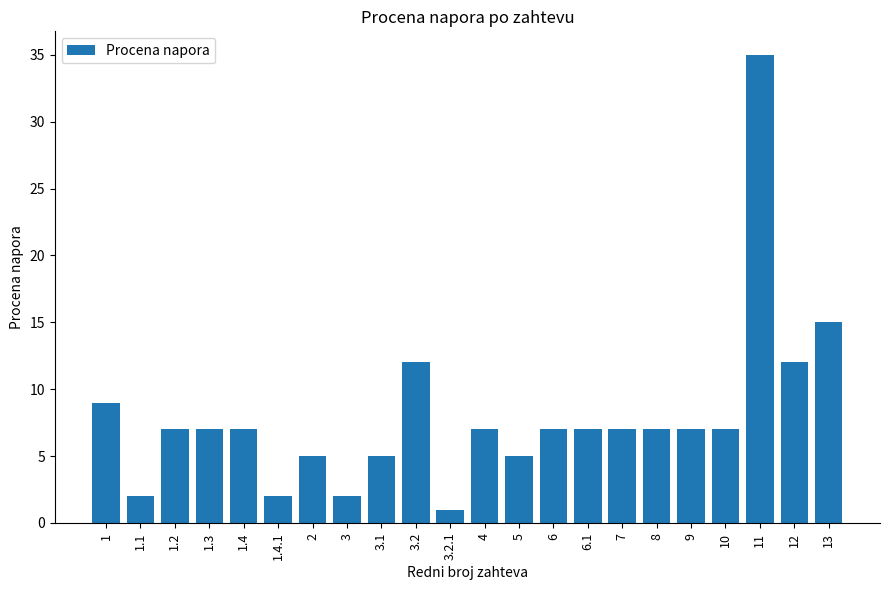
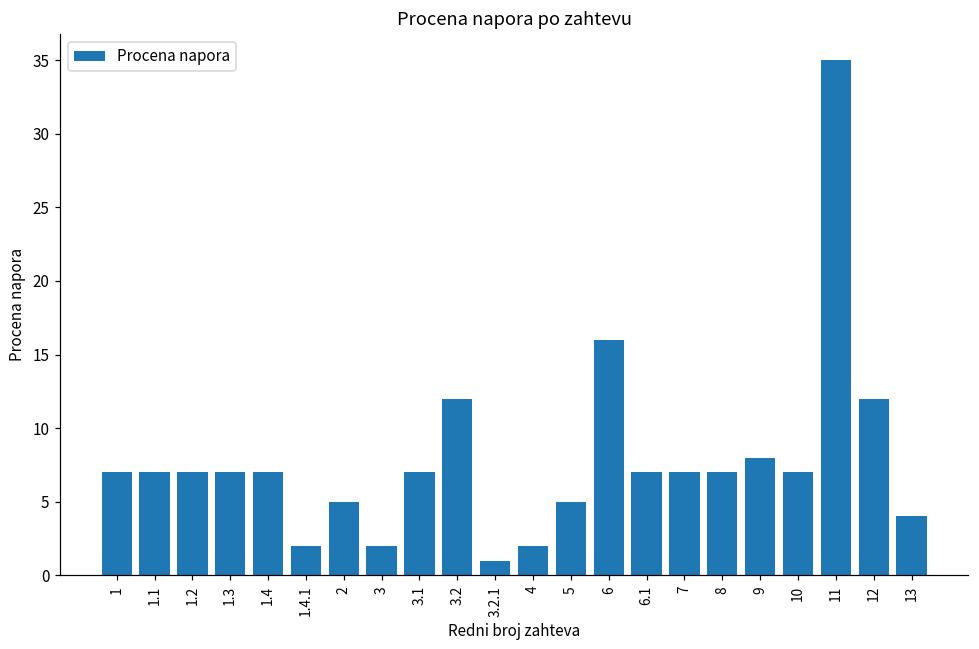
1: 9 -> 7
1.1: 2 -> 7
3.1: 5 -> 7
4: 7 -> 2
6: 7 -> 16
9: 7 -> 8
13: 15 -> 4
